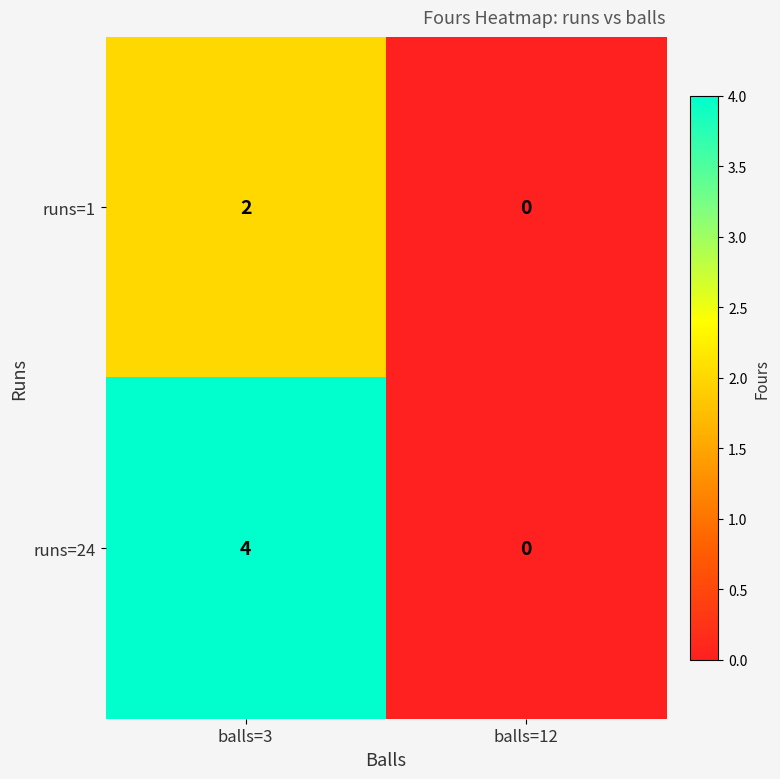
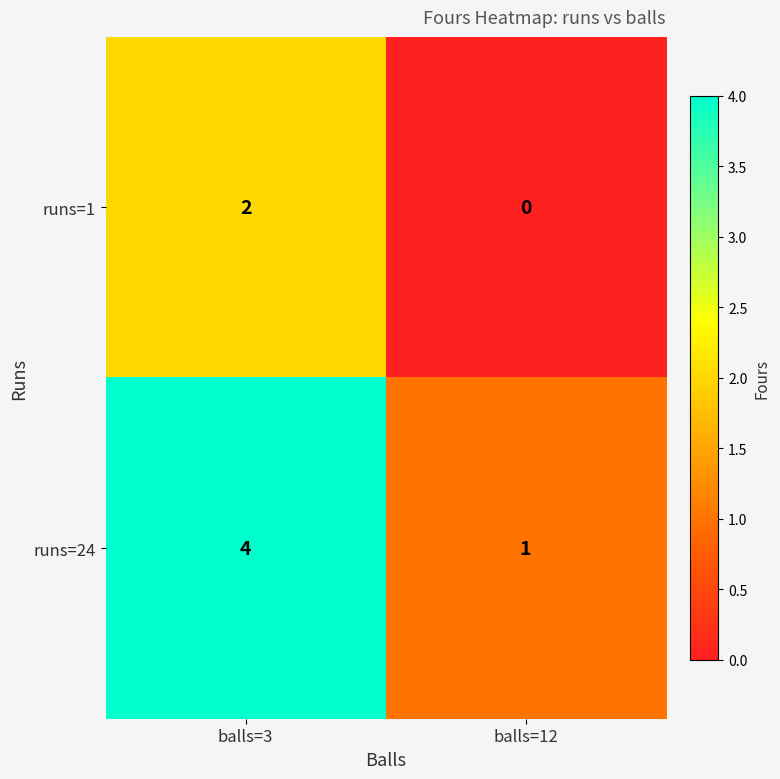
runs=24, balls=12: 0 -> 1
